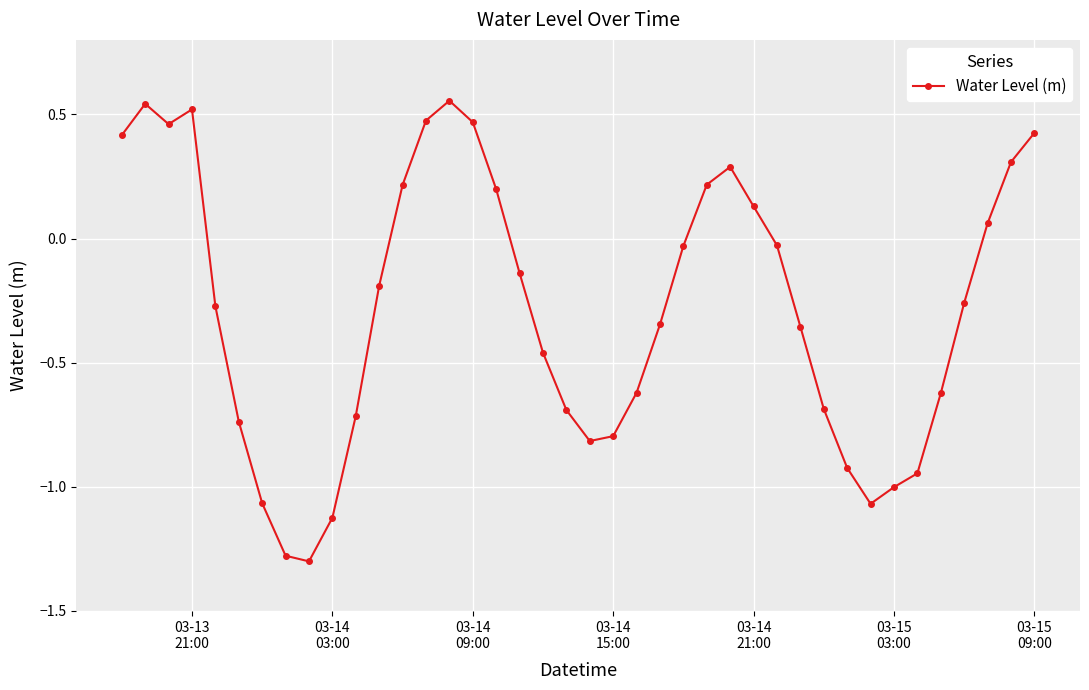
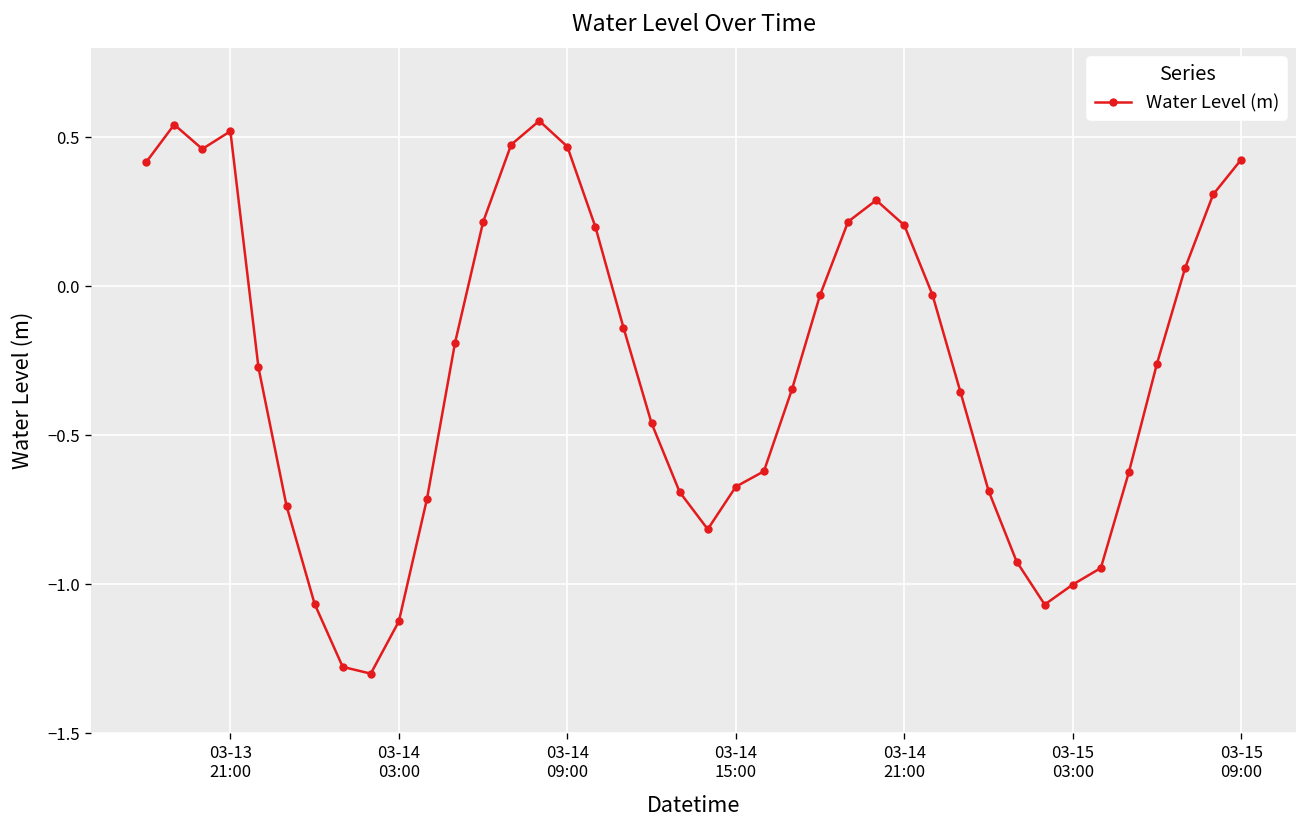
03-14 15:00: -0.80 -> -0.67
03-14 21:00: 0.13 -> 0.20
